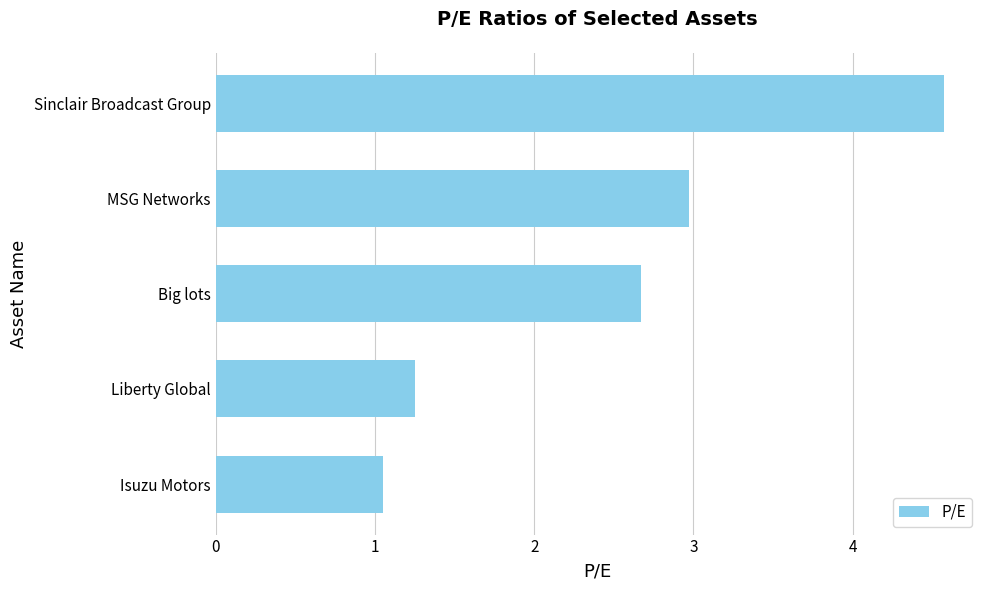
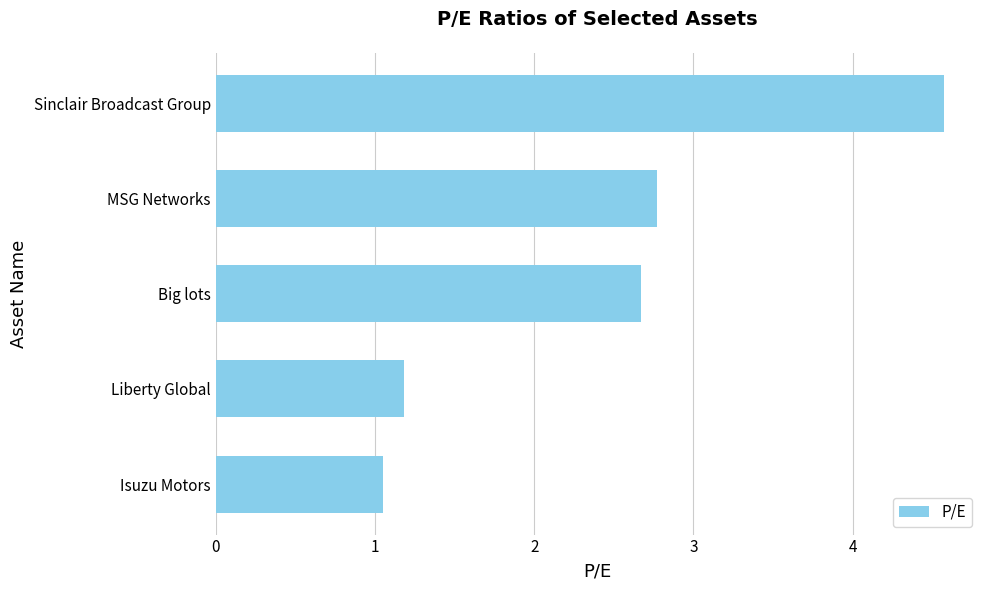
MSG Networks: 2.97 -> 2.77
Liberty Global: 1.25 -> 1.18
